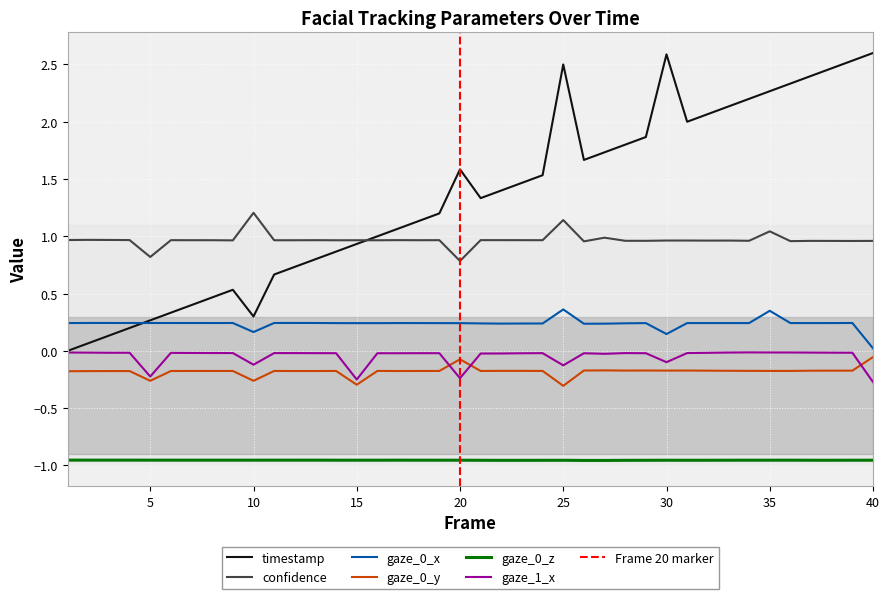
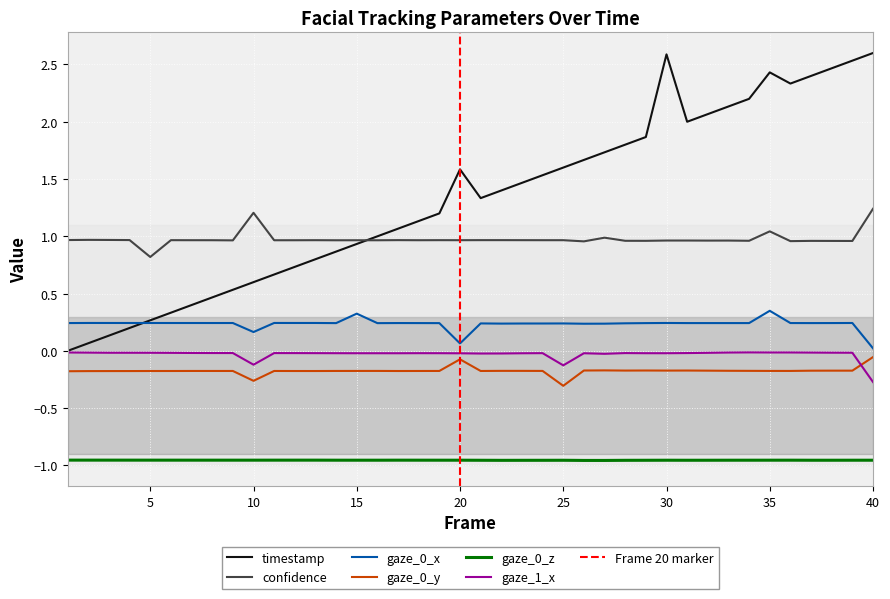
gaze_0_y, 5: -0.26 -> -0.18
gaze_1_x, 5: -0.22 -> -0.02
timestamp, 10: 0.3 -> 0.6
gaze_0_x, 15: 0.24 -> 0.32
gaze_0_y, 15: -0.30 -> -0.18
gaze_1_x, 15: -0.25 -> -0.02
confidence, 20: 0.78 -> 0.97
gaze_0_x, 20: 0.24 -> 0.06
gaze_1_x, 20: -0.24 -> -0.02
timestamp, 25: 2.5 -> 1.6
confidence, 25: 1.14 -> 0.97
gaze_0_x, 25: 0.36 -> 0.24
gaze_0_x, 30: 0.15 -> 0.24
gaze_1_x, 30: -0.10 -> -0.02
timestamp, 35: 2.27 -> 2.43
confidence, 40: 0.96 -> 1.24
